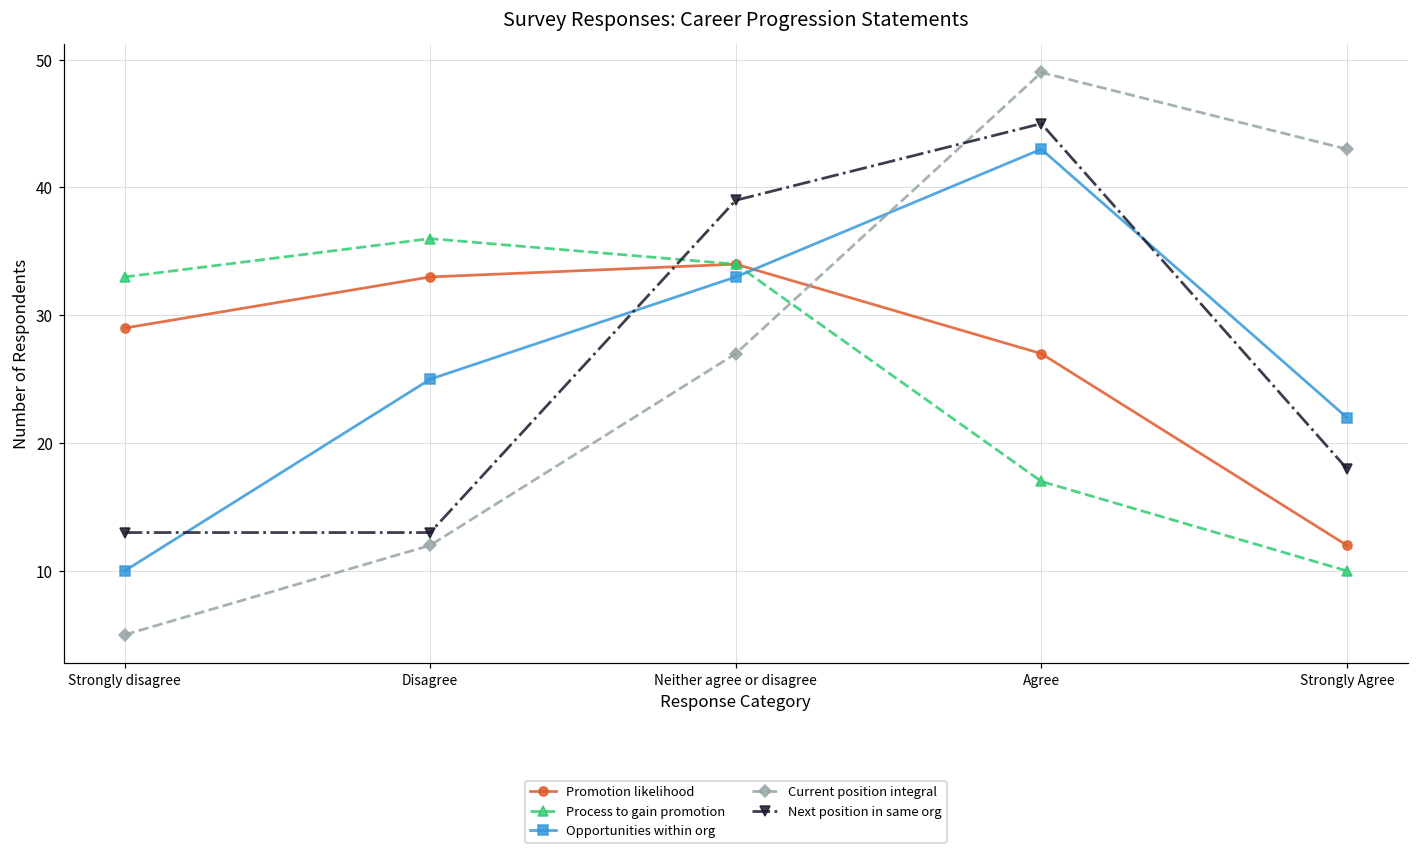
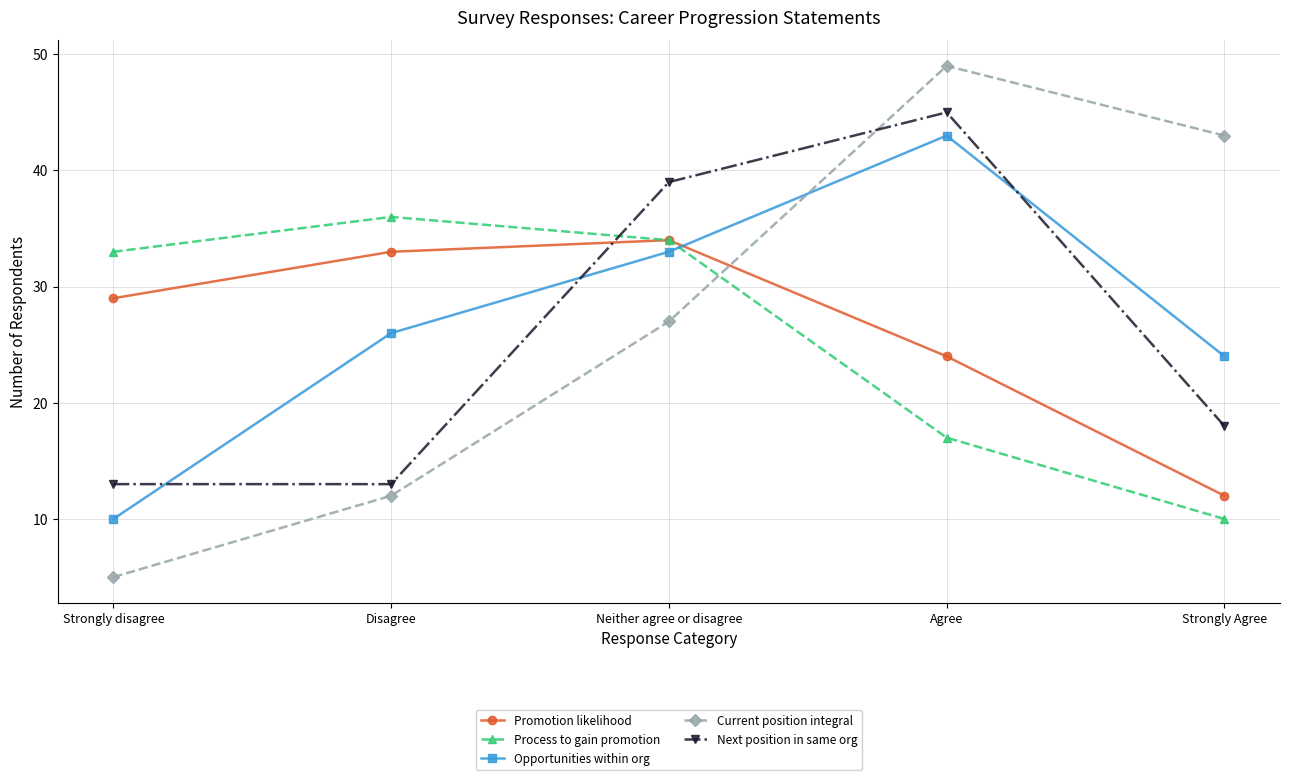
Opportunities within org, Disagree: 25 -> 26
Promotion likelihood, Agree: 27 -> 24
Opportunities within org, Strongly Agree: 22 -> 24
